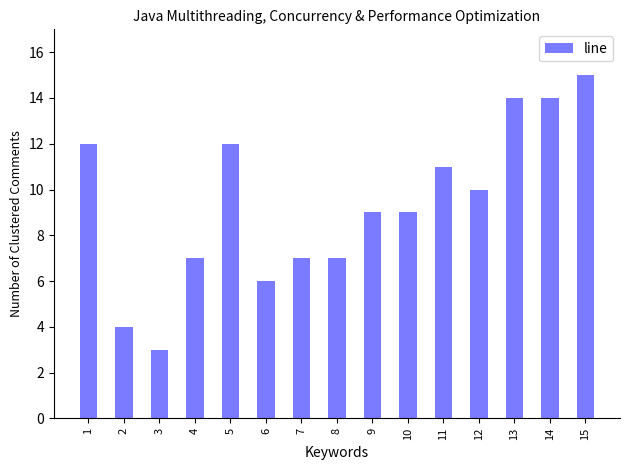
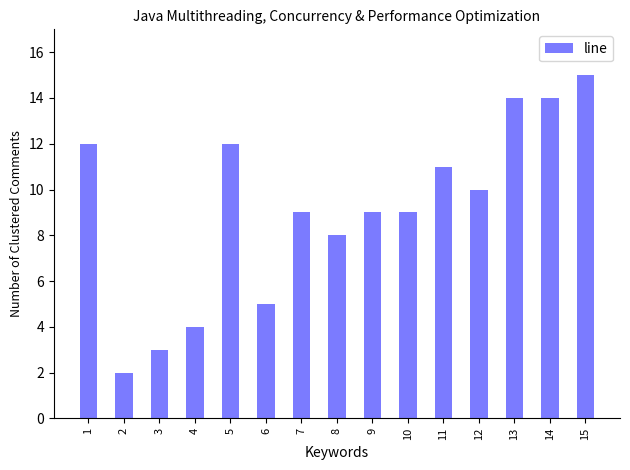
2: 4 -> 2
4: 7 -> 4
6: 6 -> 5
7: 7 -> 9
8: 7 -> 8
